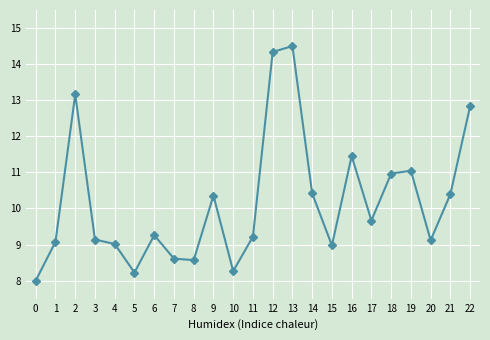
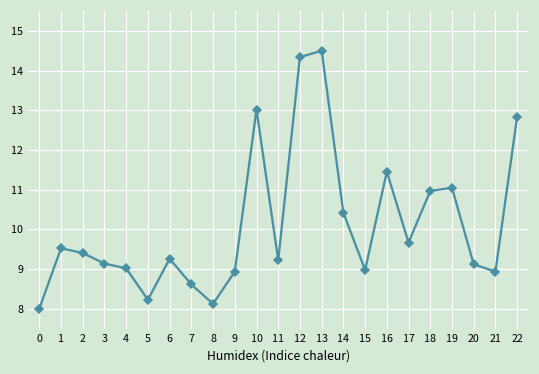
1: 9.1 -> 9.5
2: 13.2 -> 9.4
8: 8.6 -> 8.1
9: 10.4 -> 8.9
10: 8.3 -> 13.0
21: 10.4 -> 8.9
